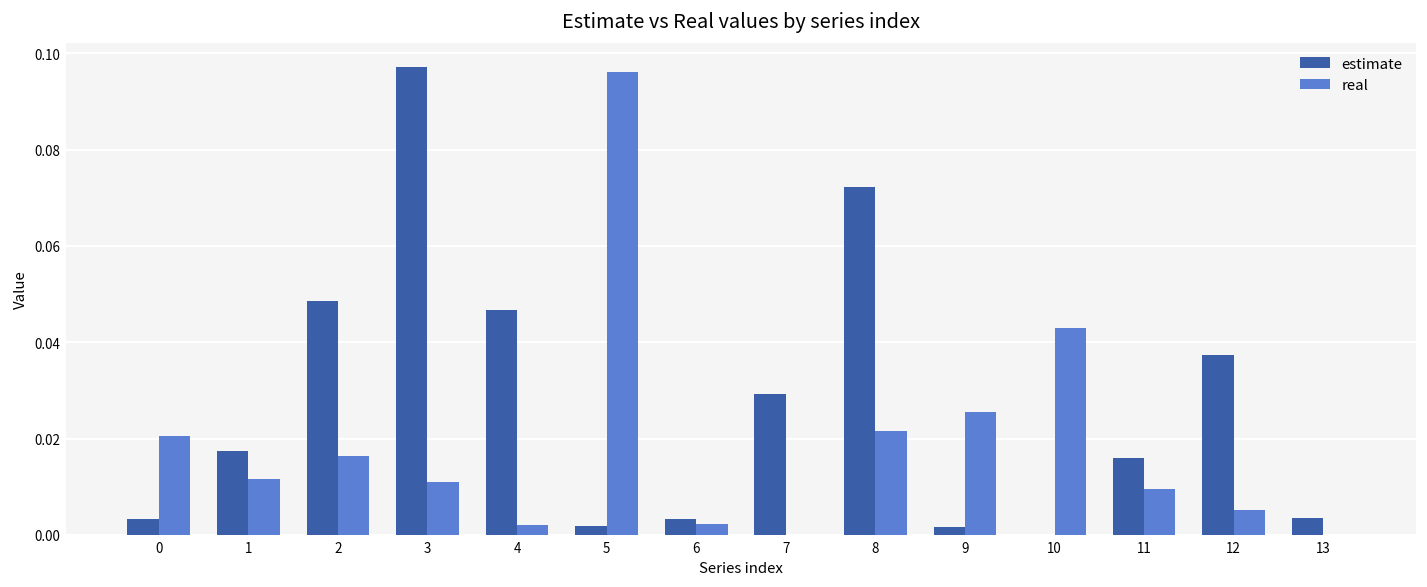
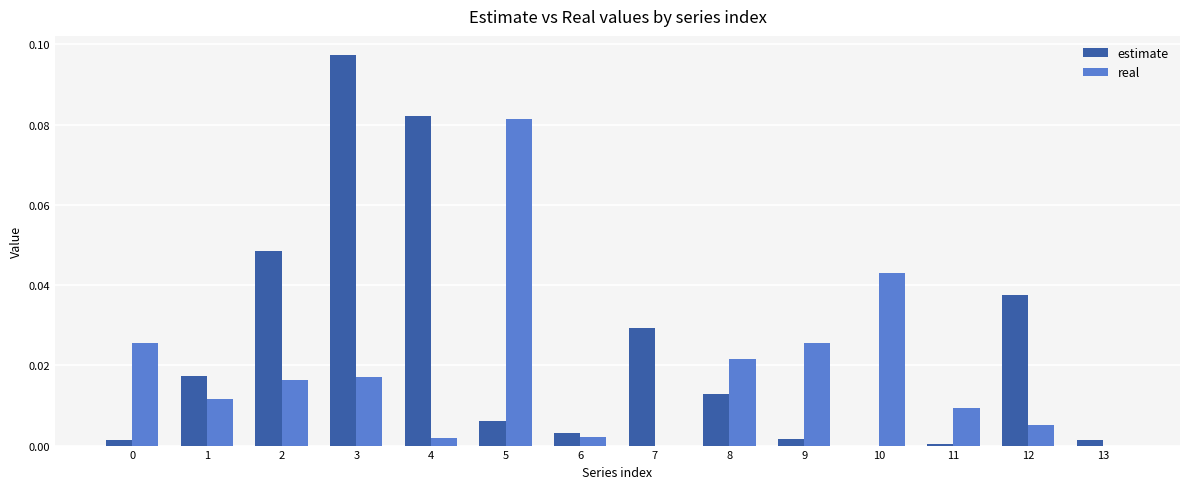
estimate, 0: 0.003 -> 0.001
real, 0: 0.021 -> 0.026
real, 3: 0.011 -> 0.017
estimate, 4: 0.047 -> 0.082
estimate, 5: 0.002 -> 0.006
real, 5: 0.096 -> 0.081
estimate, 8: 0.072 -> 0.013
estimate, 11: 0.016 -> 0.000
estimate, 13: 0.003 -> 0.001
